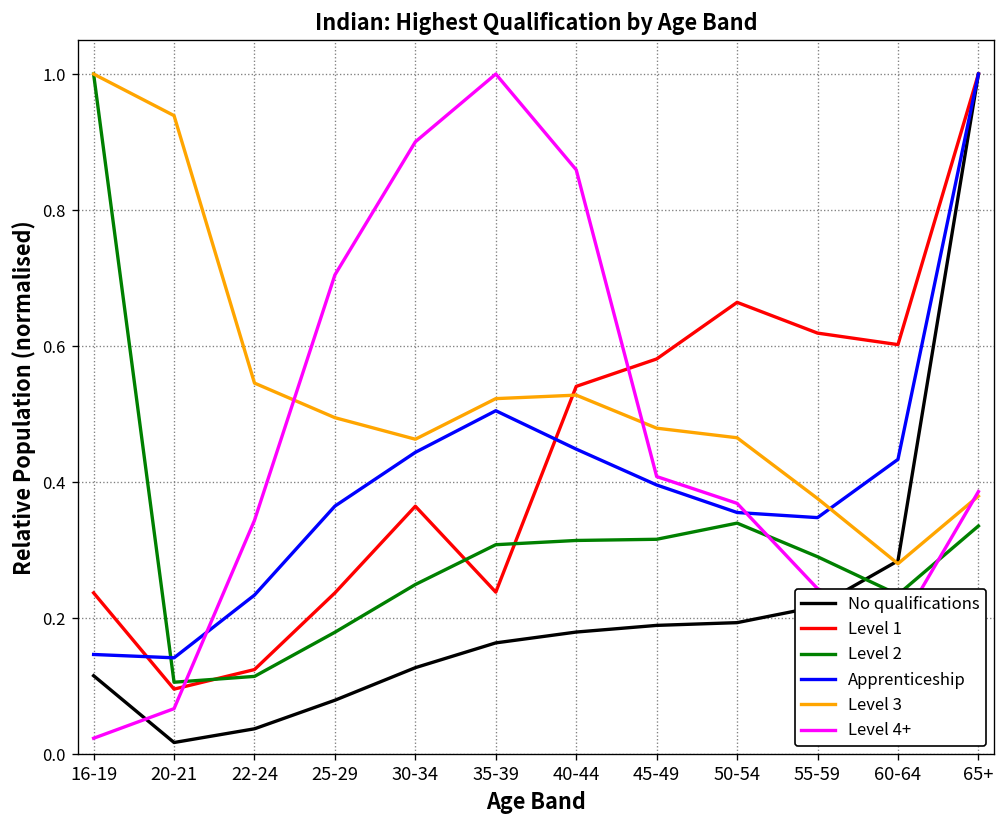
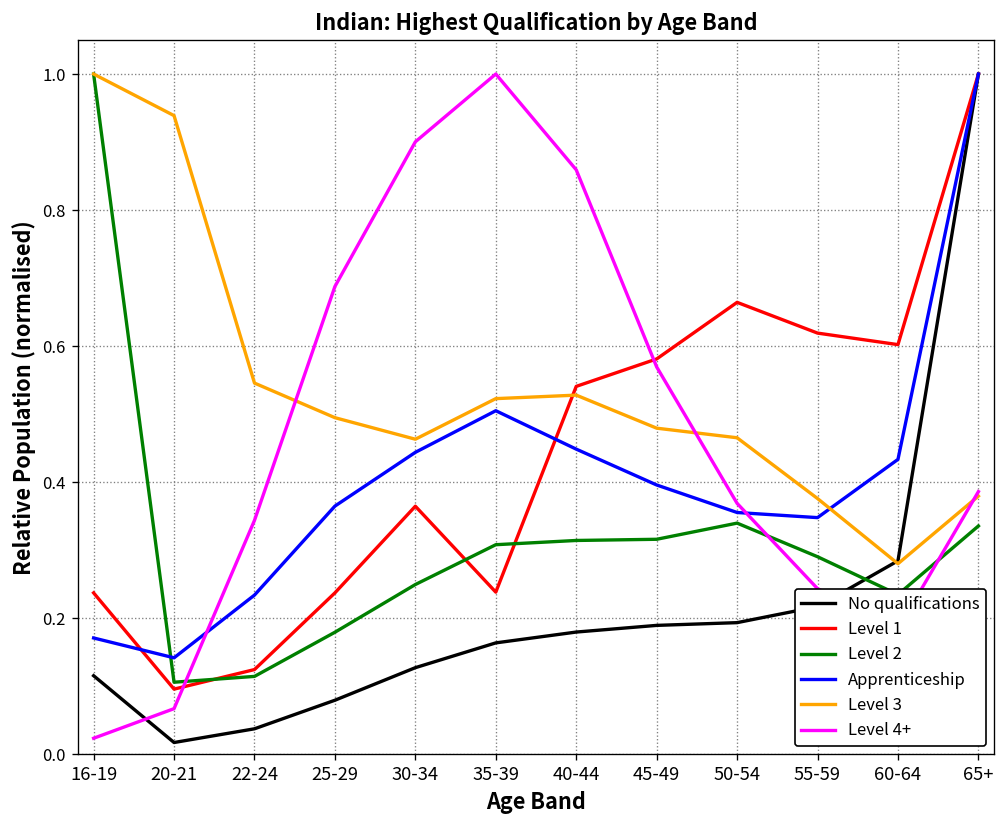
Apprenticeship, 16-19: 0.15 -> 0.17
Level 4+, 25-29: 0.70 -> 0.69
Level 4+, 45-49: 0.41 -> 0.57
